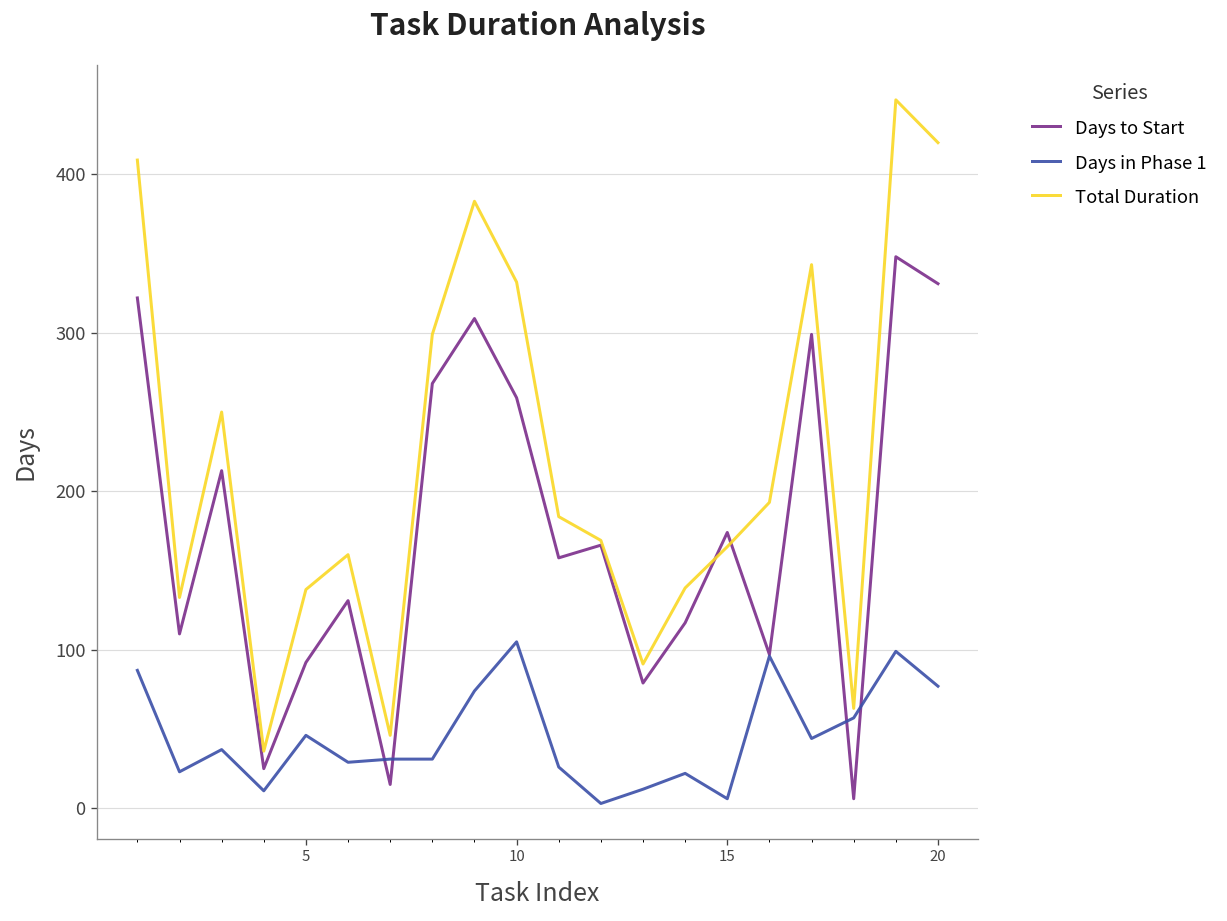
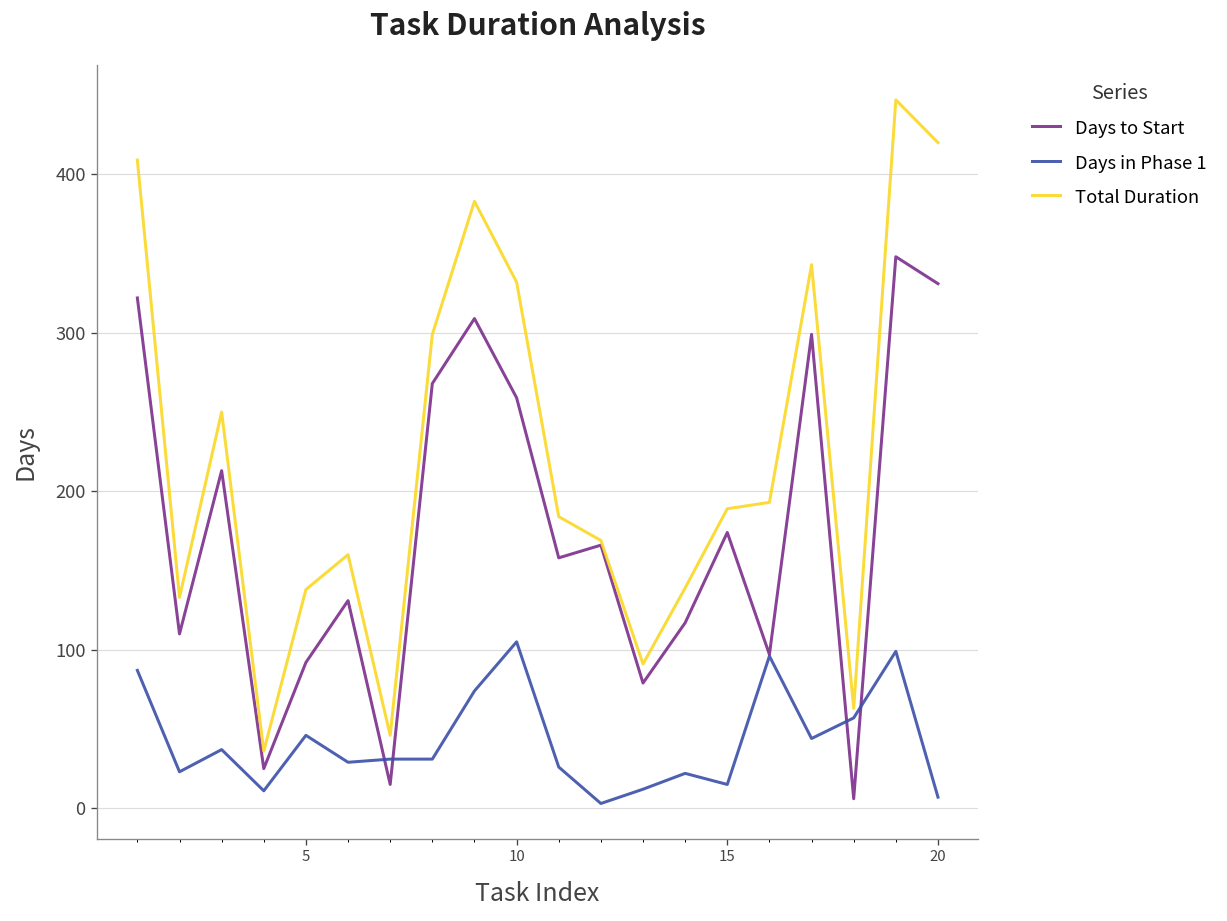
Days in Phase 1, 15: 6 -> 15
Total Duration, 15: 165 -> 189
Days in Phase 1, 20: 77 -> 7
